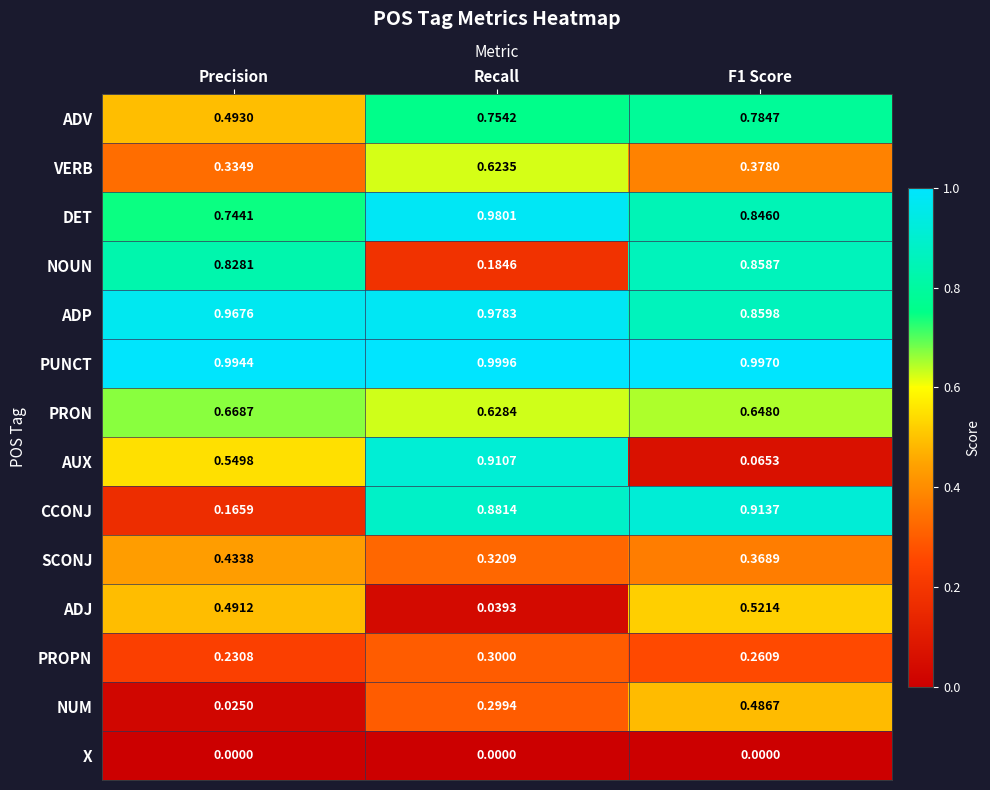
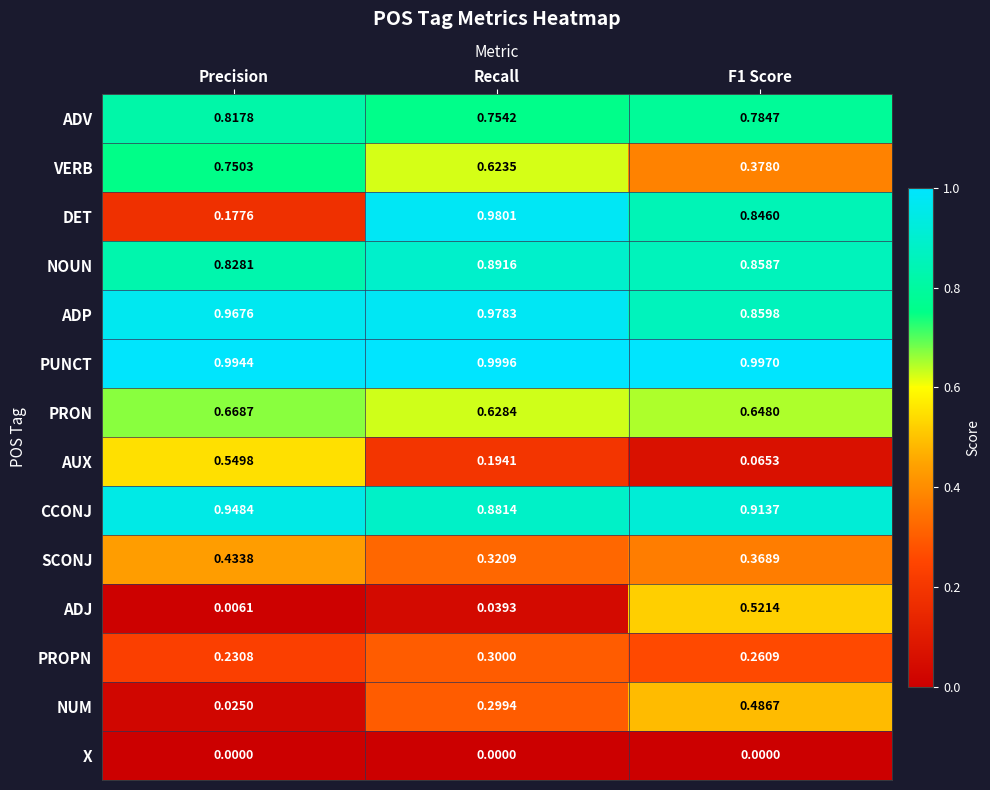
ADV, Precision: 0.4930 -> 0.8178
VERB, Precision: 0.3349 -> 0.7503
DET, Precision: 0.7441 -> 0.1776
NOUN, Recall: 0.1846 -> 0.8916
AUX, Recall: 0.9107 -> 0.1941
CCONJ, Precision: 0.1659 -> 0.9484
ADJ, Precision: 0.4912 -> 0.0061
